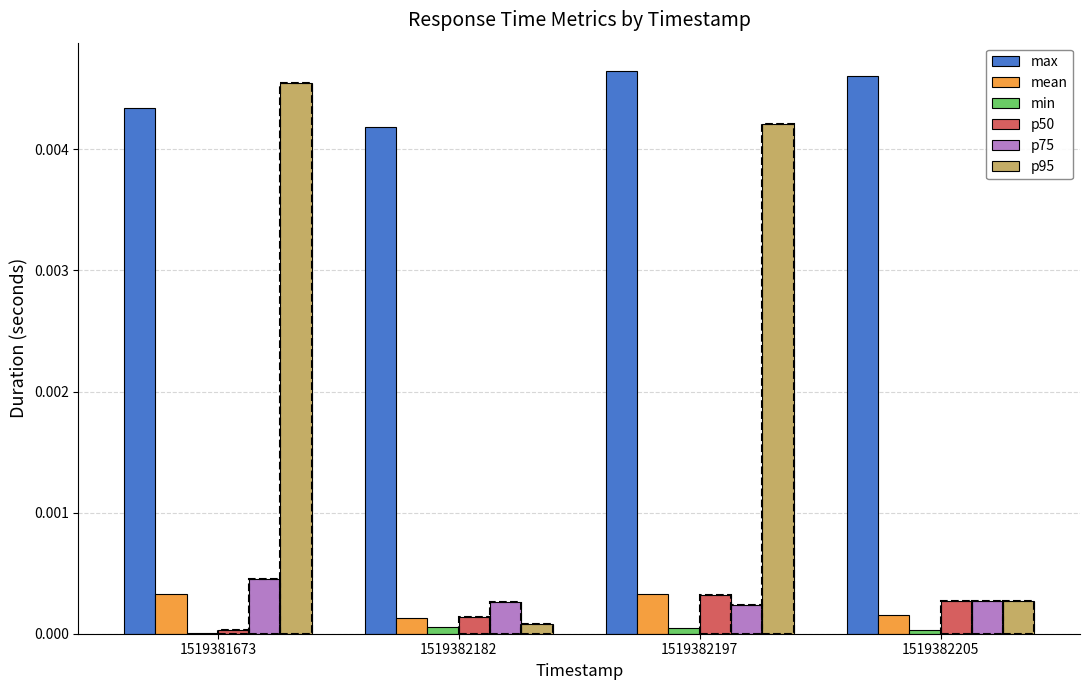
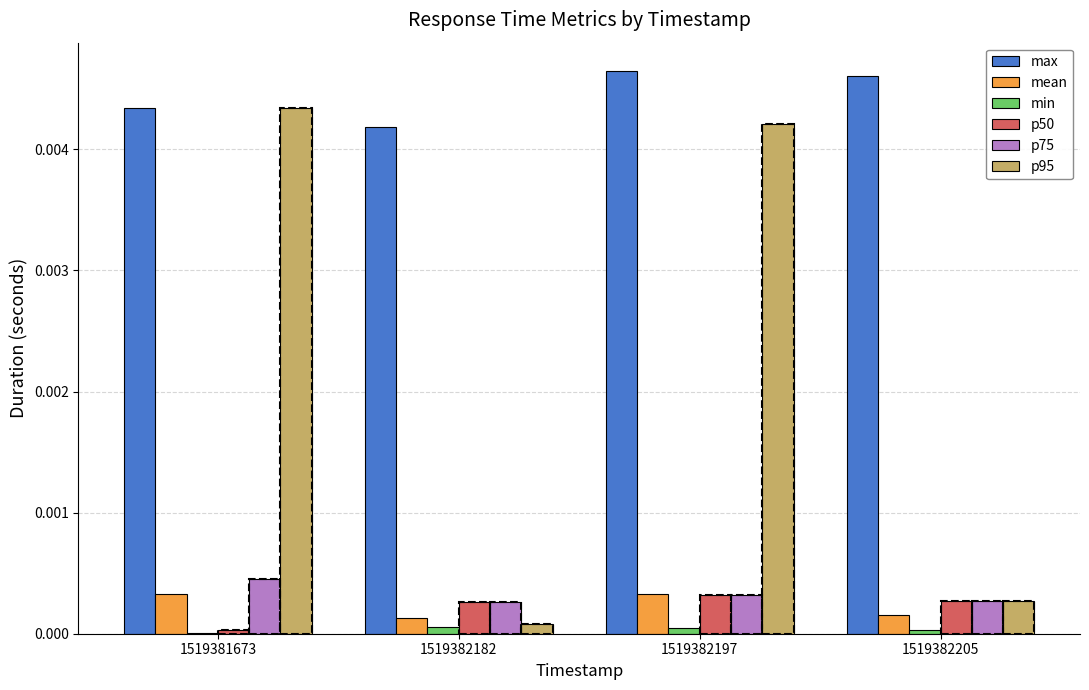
p95, 1519381673: 0.00455 -> 0.00435
p50, 1519382182: 0.00014 -> 0.00026
p75, 1519382197: 0.00024 -> 0.00032
